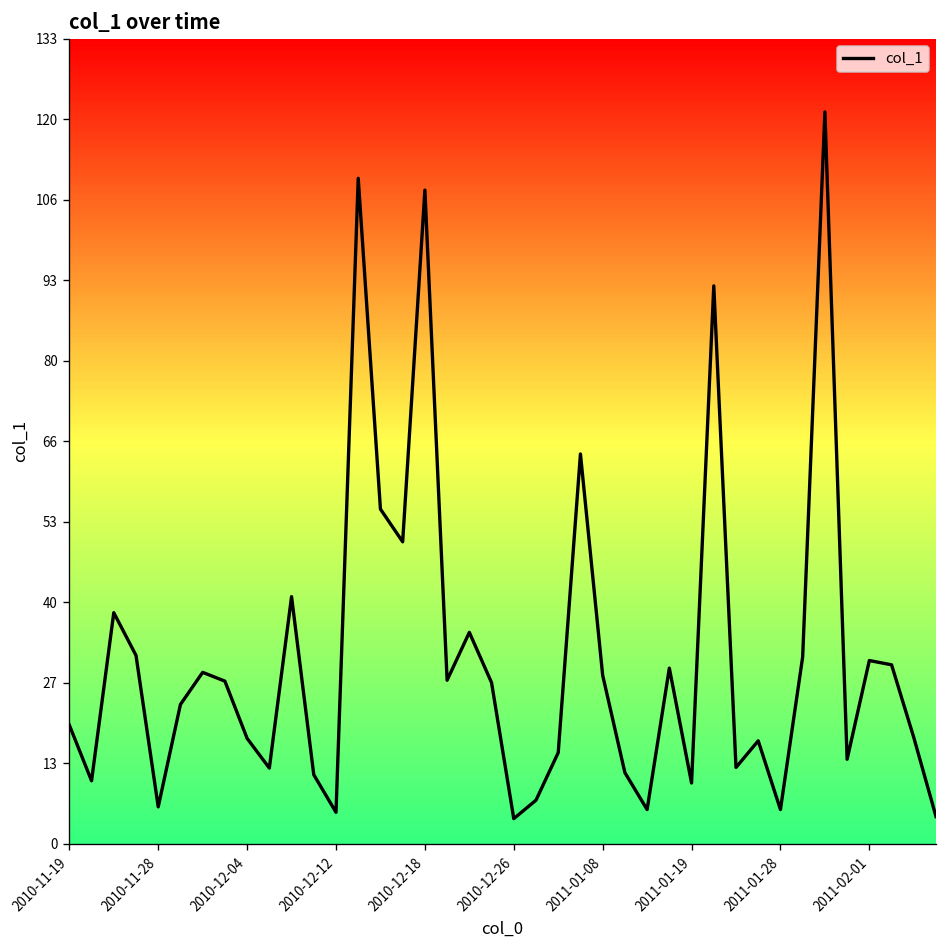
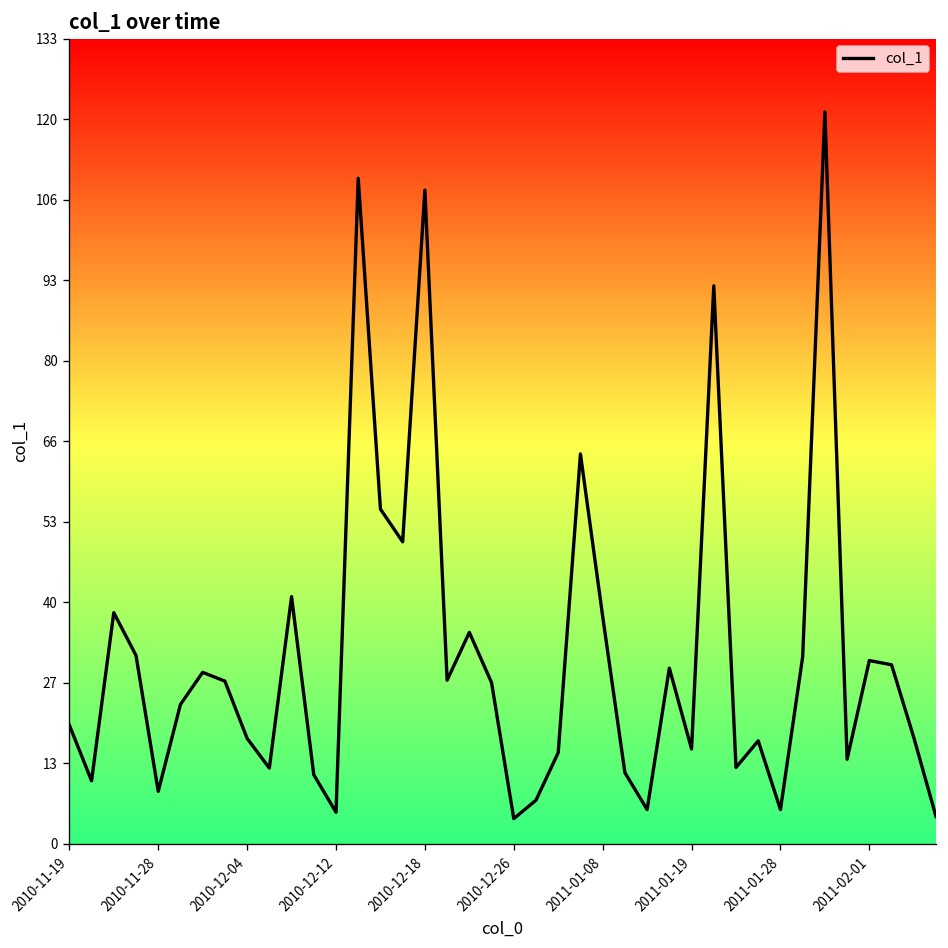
2010-11-28: 6 -> 9
2011-01-08: 28 -> 38
2011-01-19: 10 -> 16
